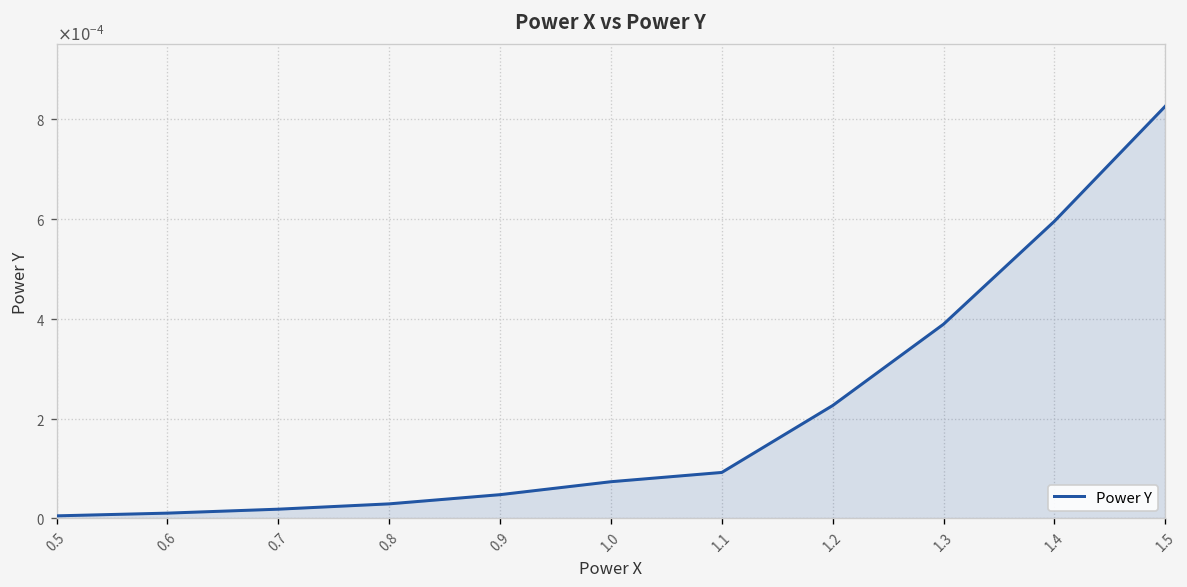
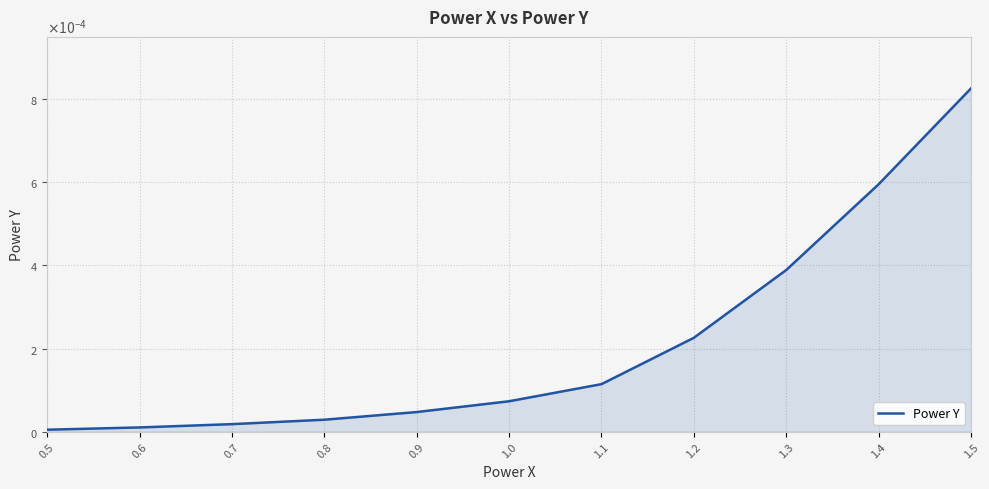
1.1: 0.00009 -> 0.00011
